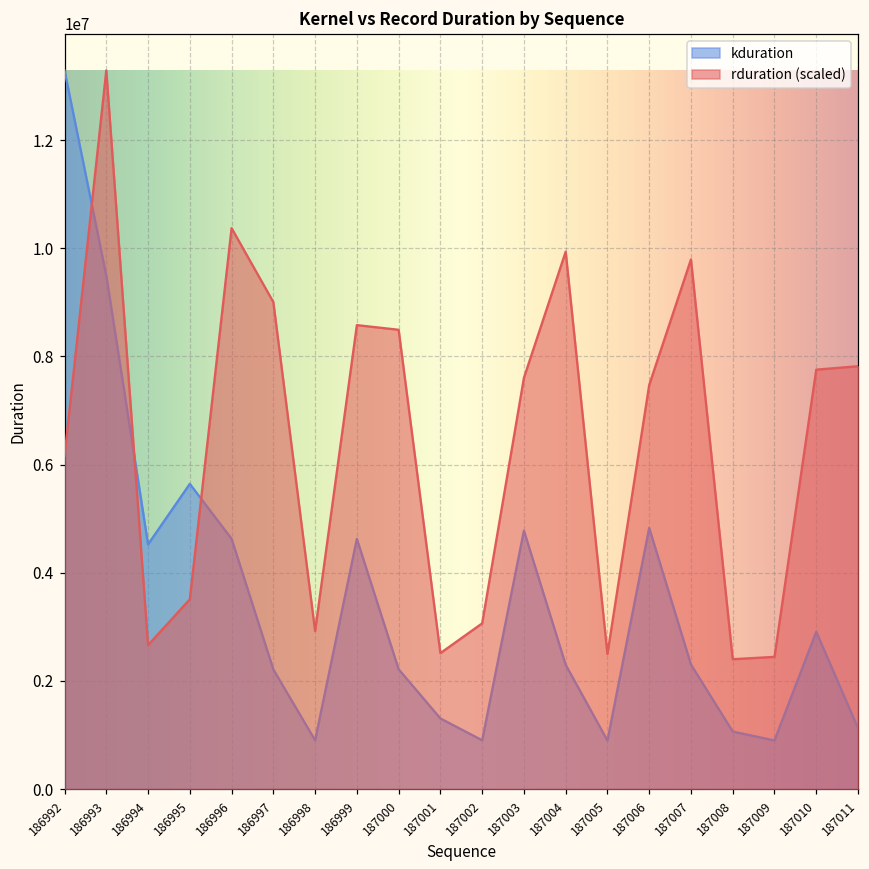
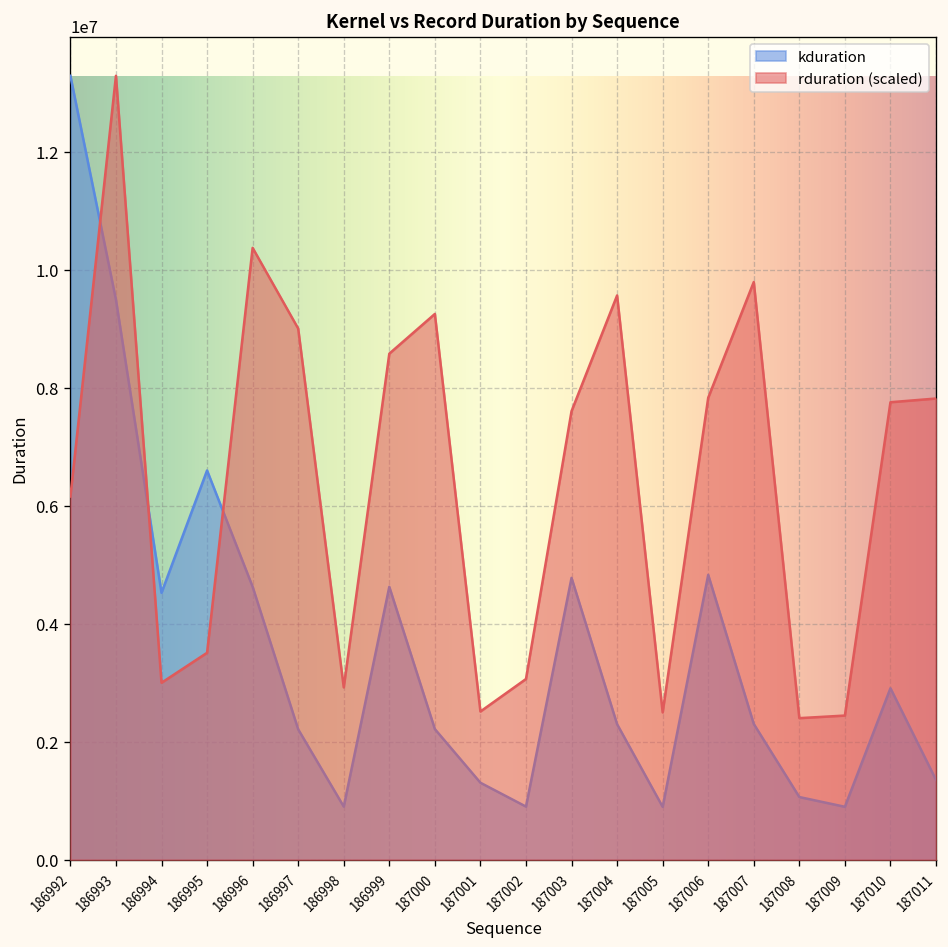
rduration (scaled), 186994: 2700000 -> 3000000
kduration, 186995: 5600000 -> 6600000
rduration (scaled), 187000: 8500000 -> 9300000
rduration (scaled), 187004: 9900000 -> 9600000
rduration (scaled), 187006: 7500000 -> 7800000
kduration, 187011: 1100000 -> 1400000
